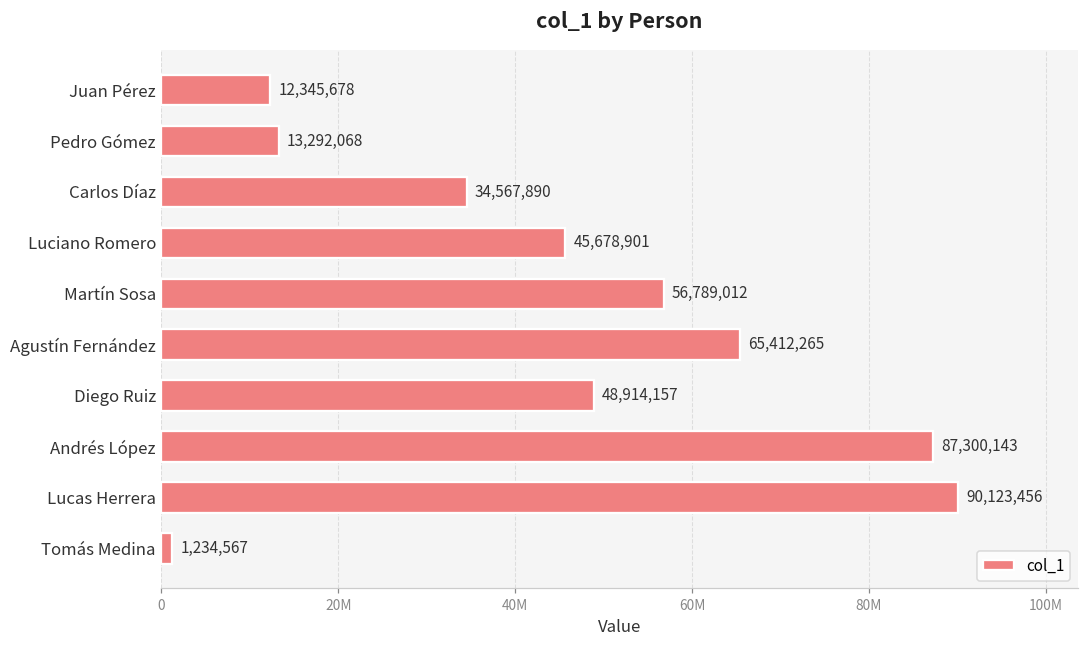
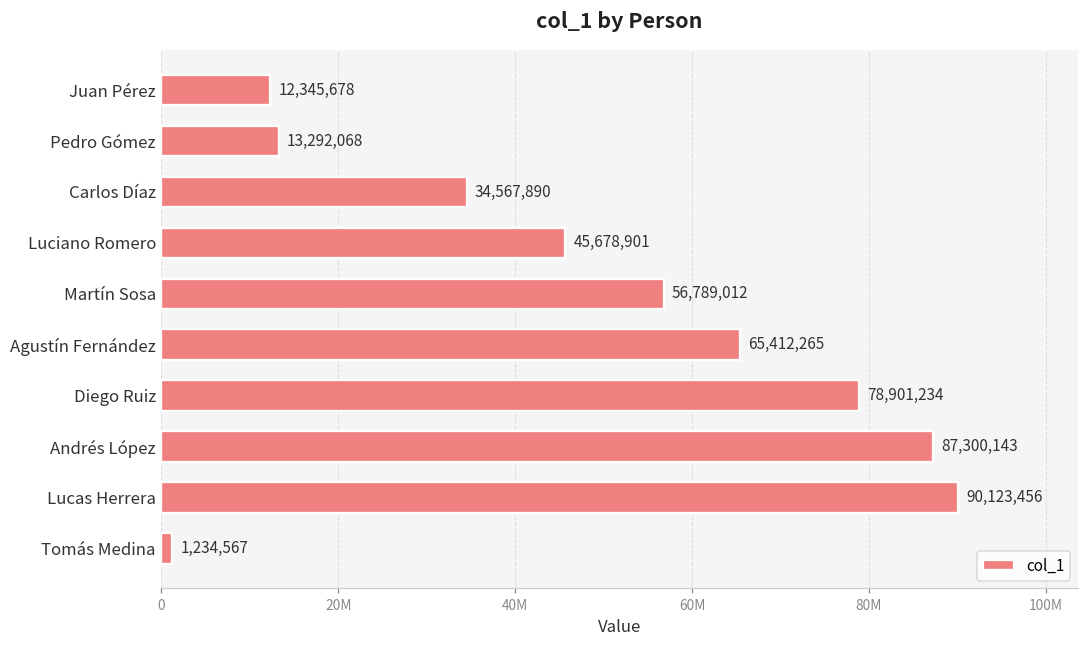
Diego Ruiz: 48,914,157 -> 78,901,234
